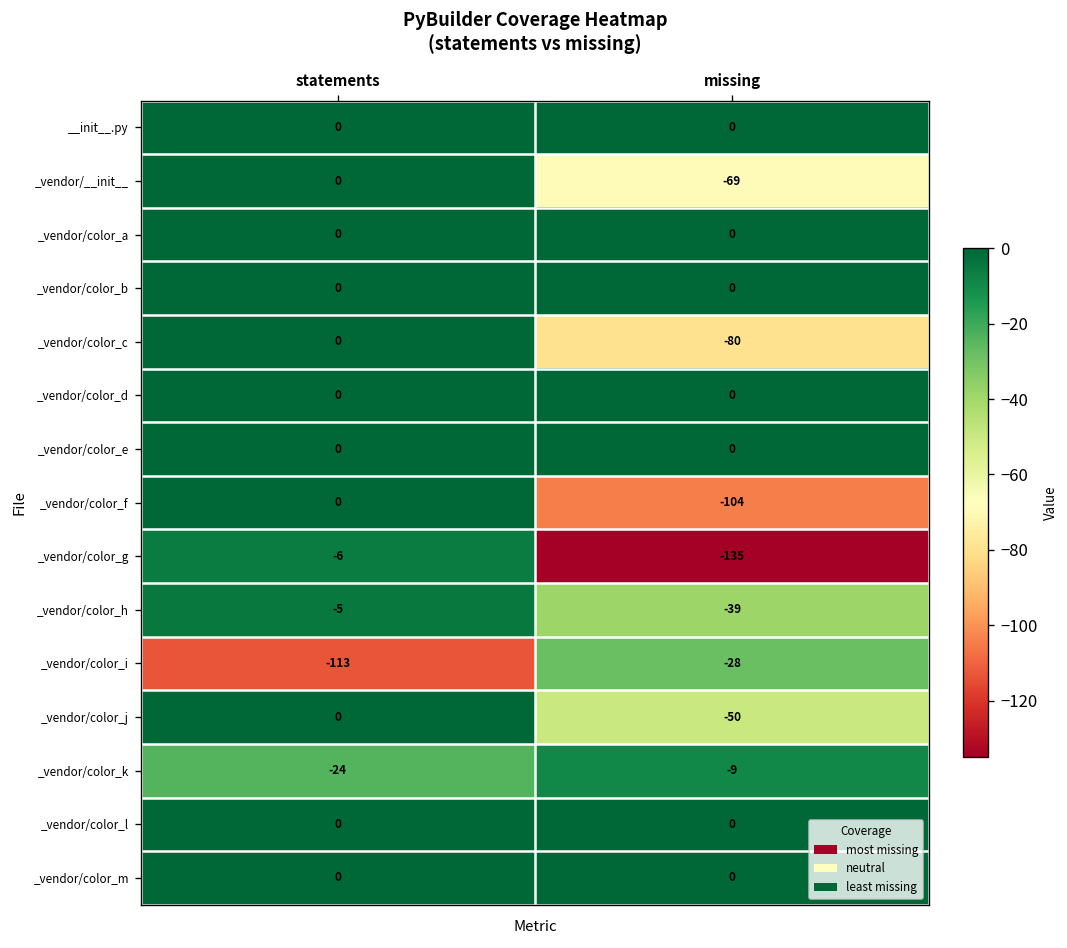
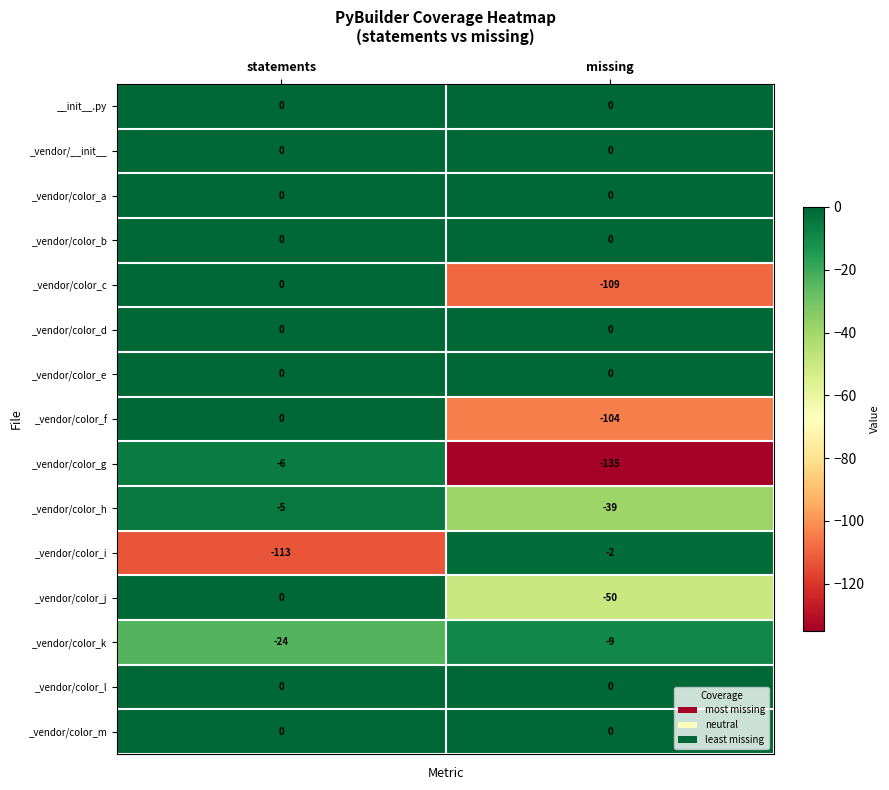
_vendor/__init__, missing: -69 -> 0
_vendor/color_c, missing: -80 -> -109
_vendor/color_i, missing: -28 -> -2
